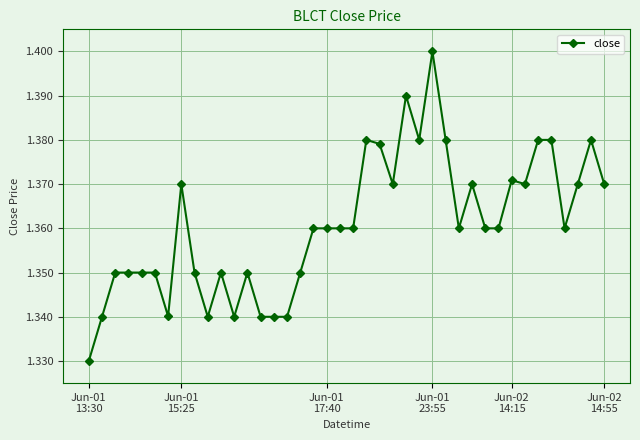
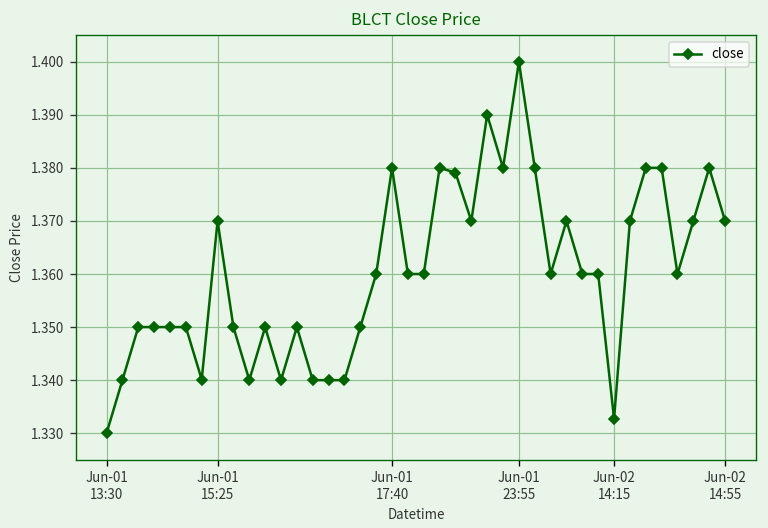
Jun-01 17:40: 1.36 -> 1.38
Jun-02 14:15: 1.371 -> 1.333
